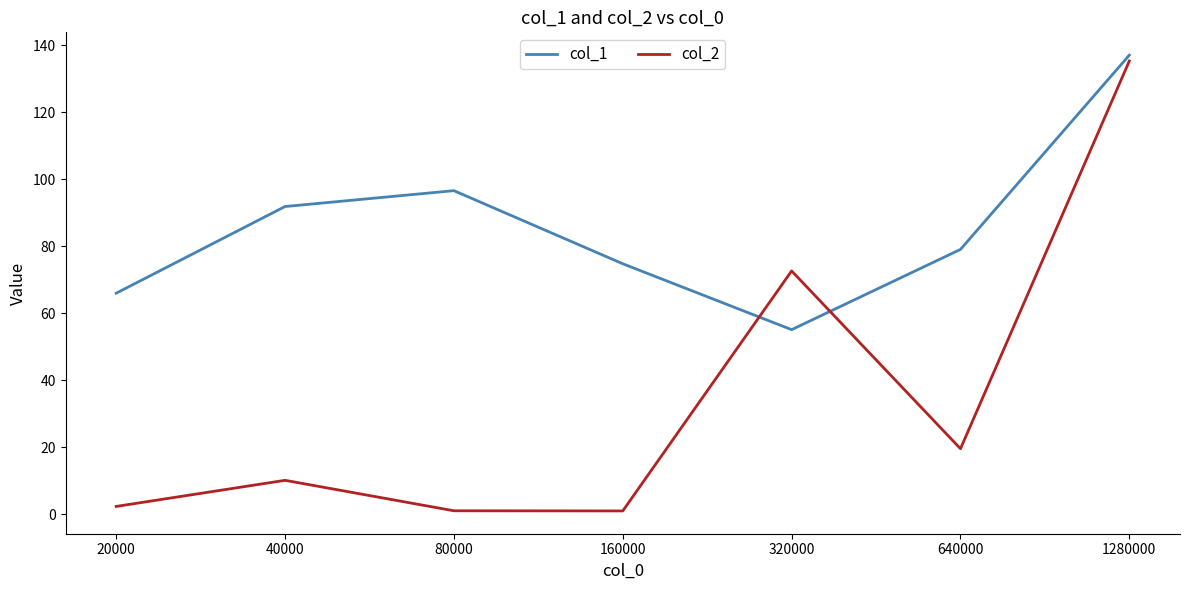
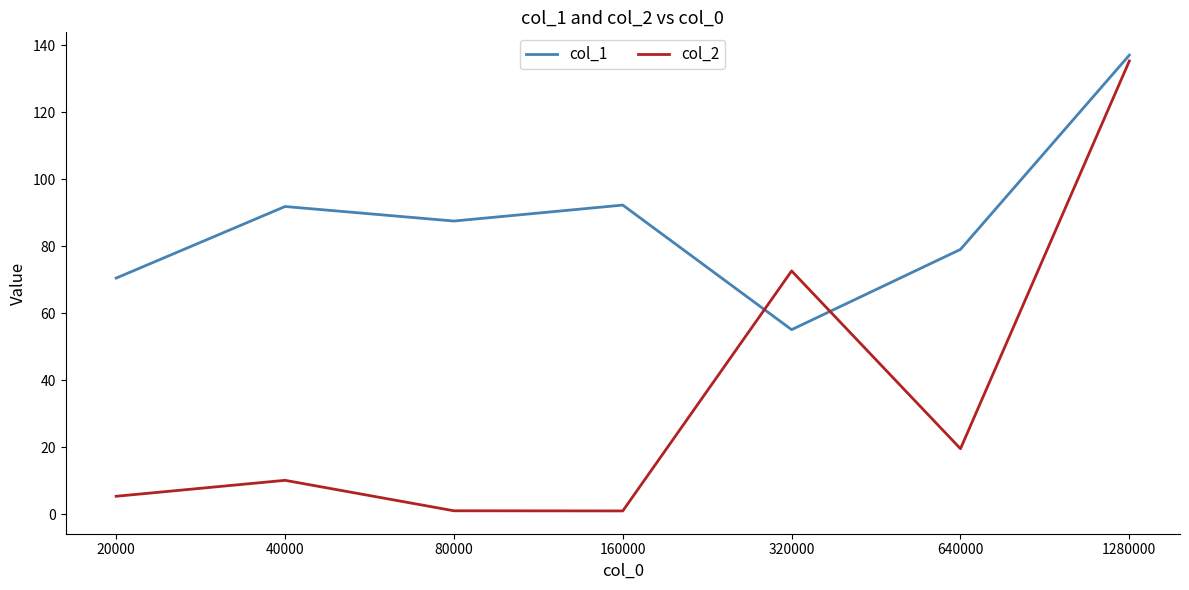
col_1, 20000: 66 -> 70
col_2, 20000: 2 -> 5
col_1, 80000: 97 -> 87
col_1, 160000: 75 -> 92
